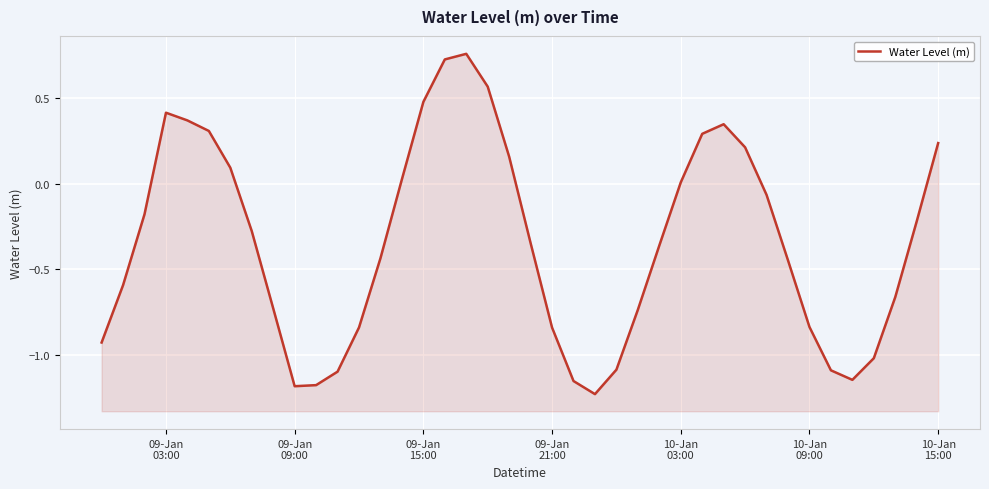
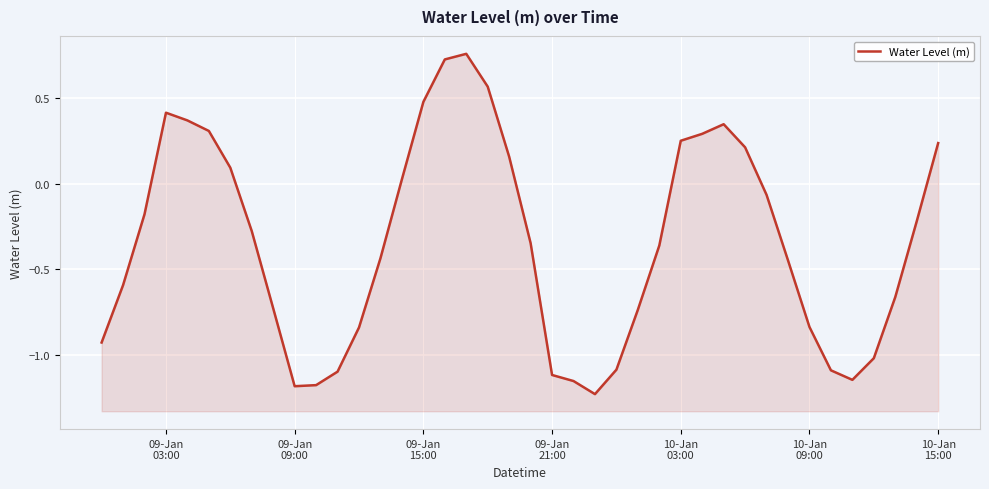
09-Jan 21:00: -0.84 -> -1.12
10-Jan 03:00: 0.01 -> 0.25
